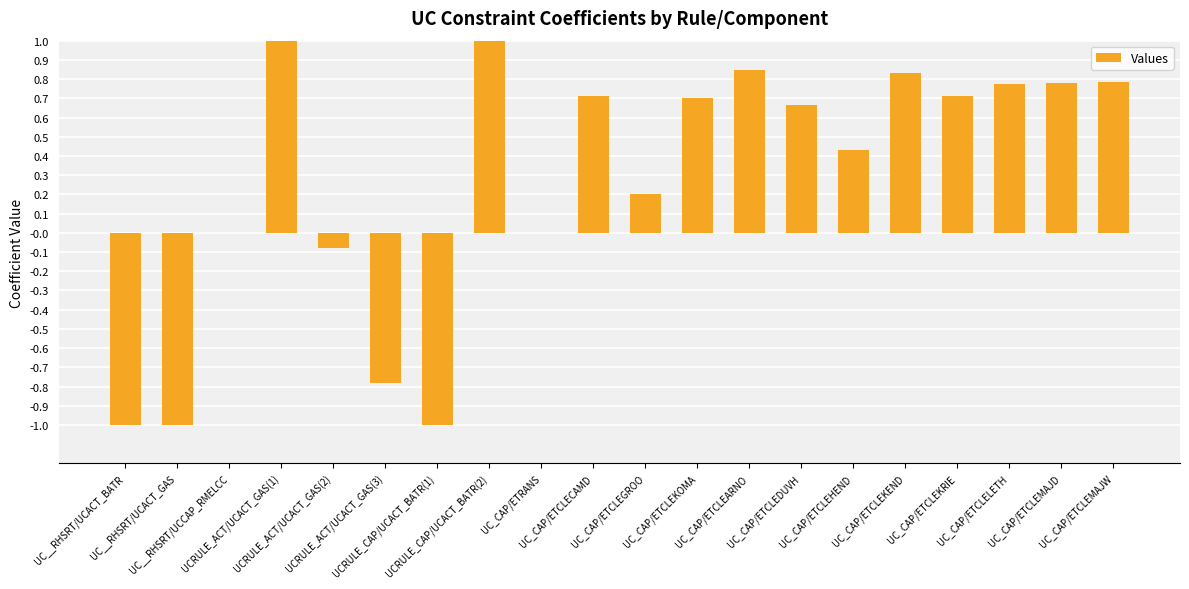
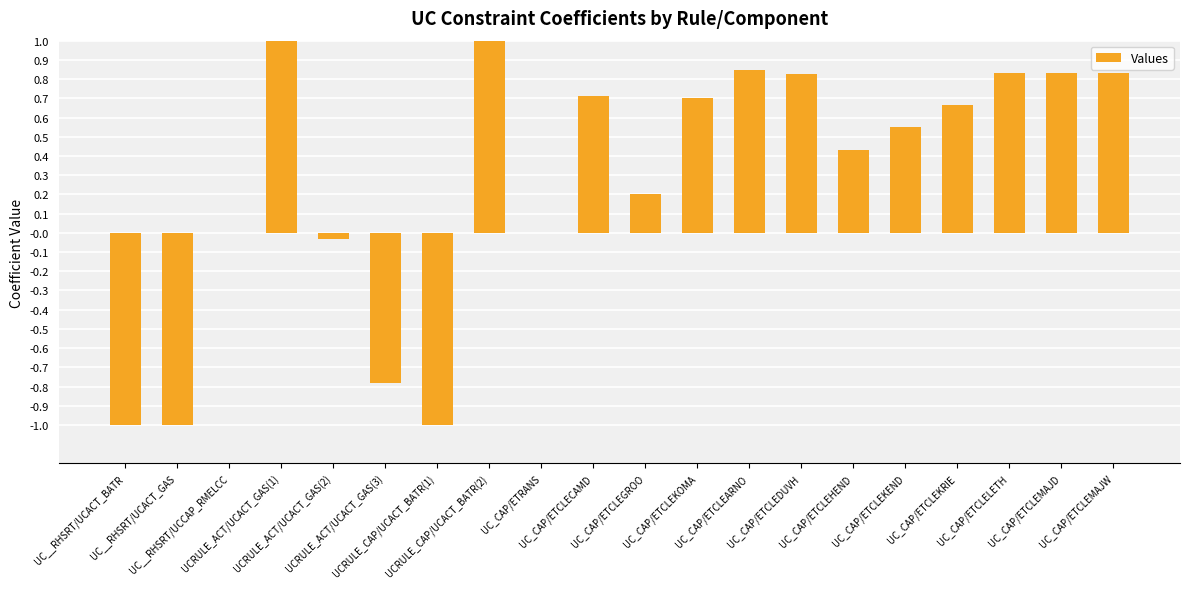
UCRULE_ACT/UCACT_GAS(2): -0.08 -> -0.03
UC_CAP/ETCLEDUVH: 0.67 -> 0.83
UC_CAP/ETCLEKEND: 0.83 -> 0.55
UC_CAP/ETCLEKRIE: 0.71 -> 0.67
UC_CAP/ETCLELETH: 0.78 -> 0.83
UC_CAP/ETCLEMAJD: 0.78 -> 0.83
UC_CAP/ETCLEMAJW: 0.79 -> 0.83
